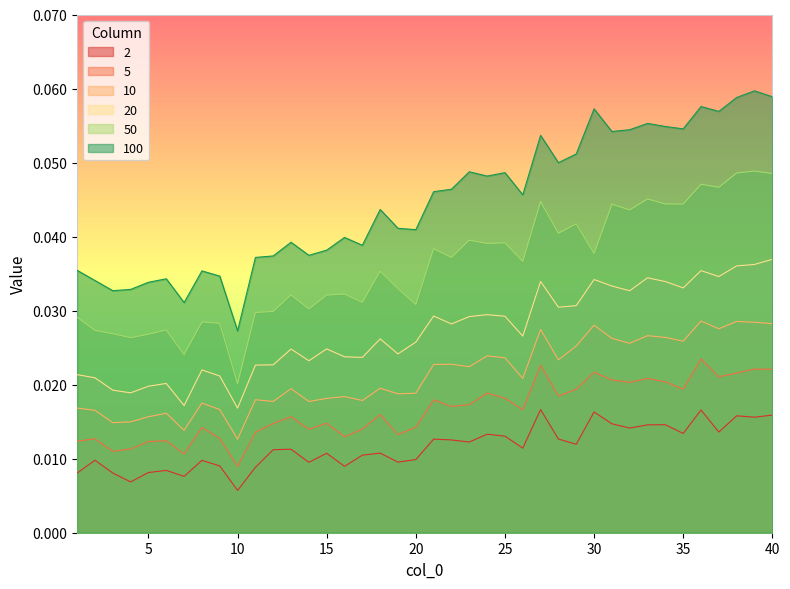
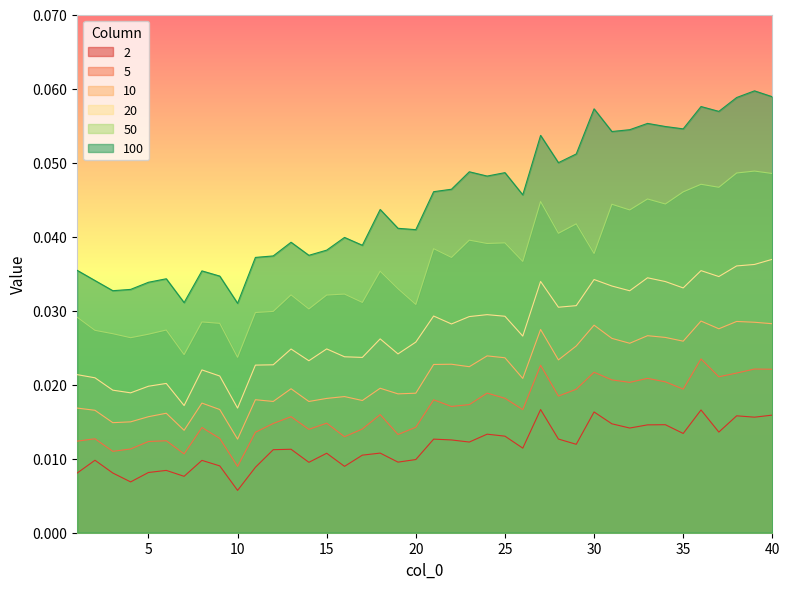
50, 10: 0.020 -> 0.024
100, 10: 0.027 -> 0.031
50, 35: 0.044 -> 0.046
